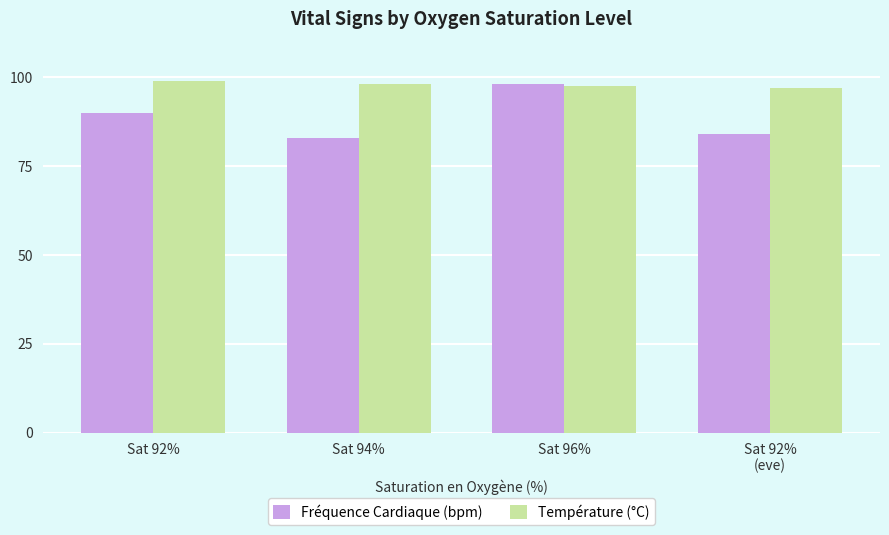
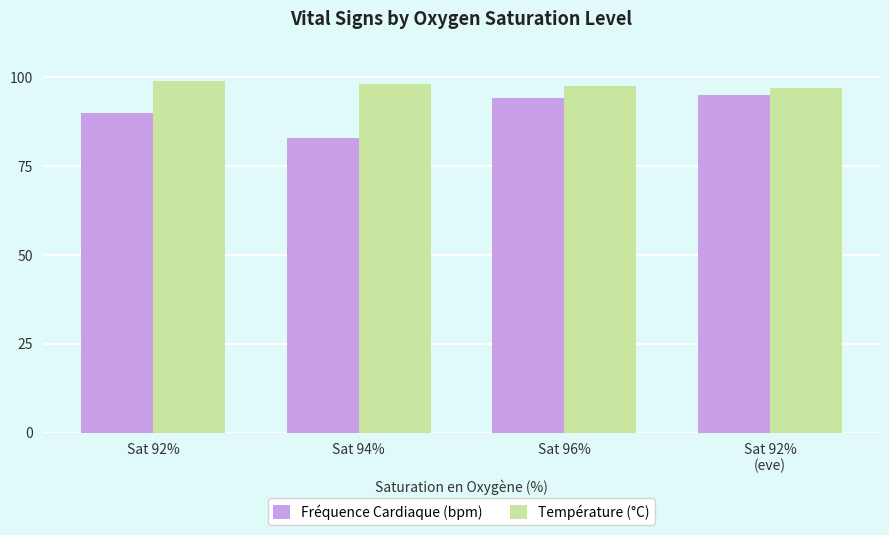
Fréquence Cardiaque (bpm), Sat 96%: 98 -> 94
Fréquence Cardiaque (bpm), Sat 92% (eve): 84 -> 95
